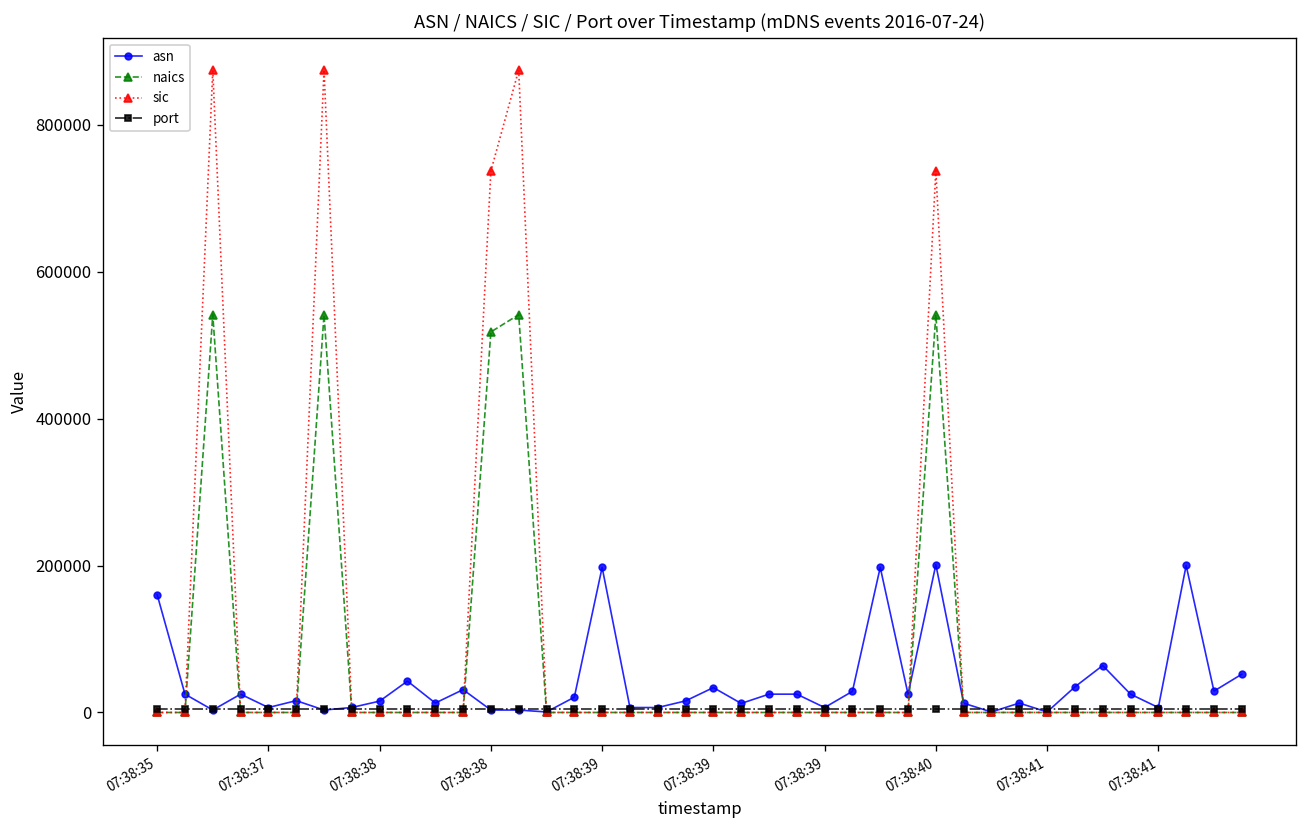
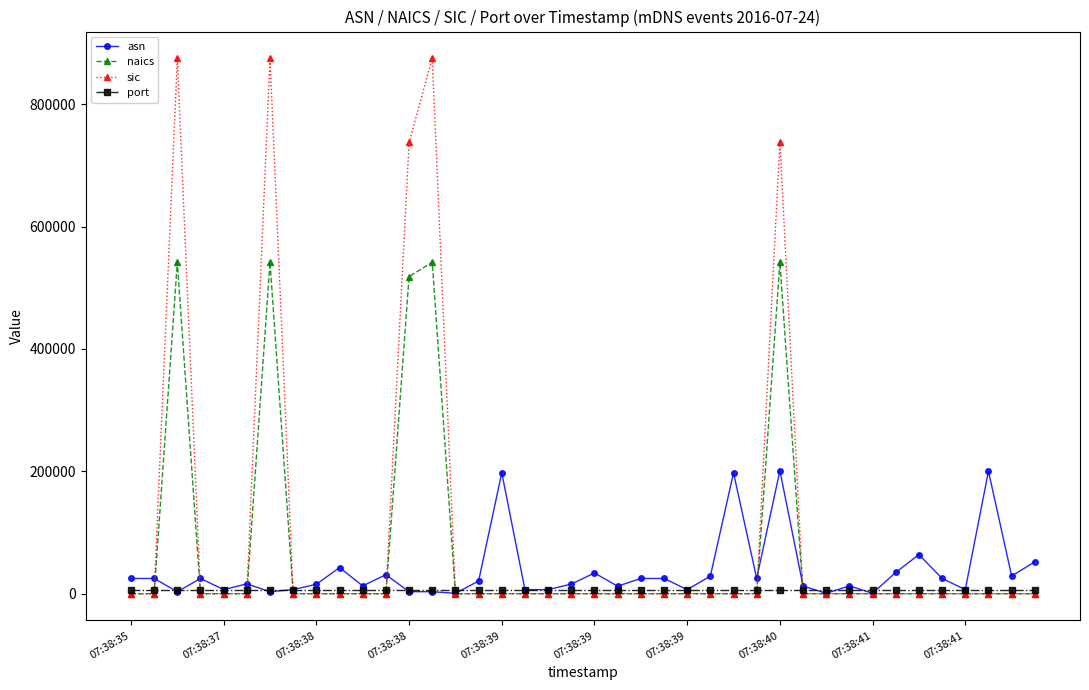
asn, 07:38:35: 160000 -> 20000
